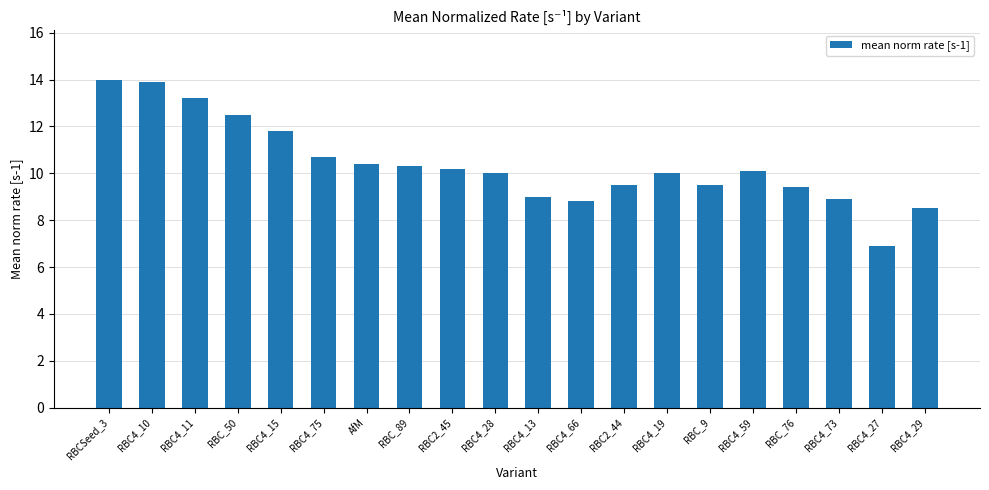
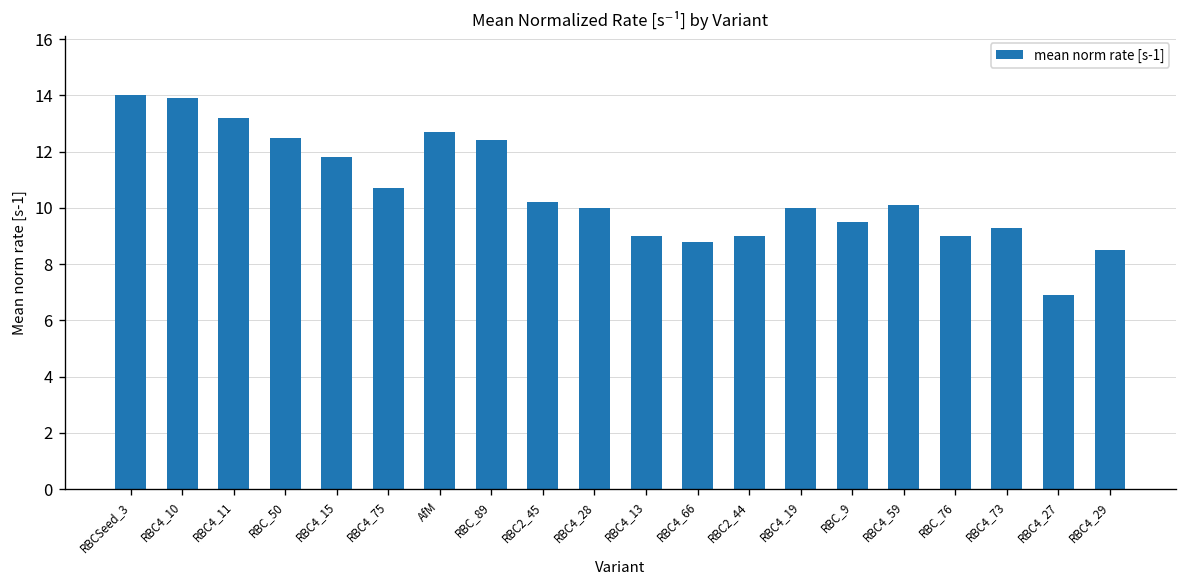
AfM: 10.4 -> 12.7
RBC_89: 10.3 -> 12.4
RBC2_44: 9.5 -> 9.0
RBC_76: 9.4 -> 9.0
RBC4_73: 8.9 -> 9.3
